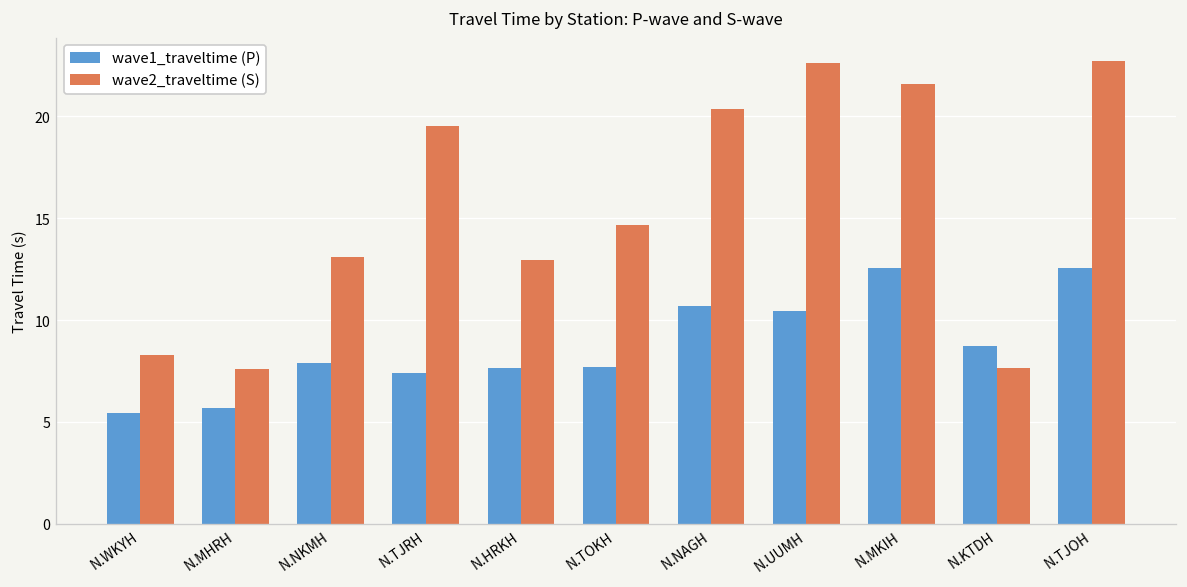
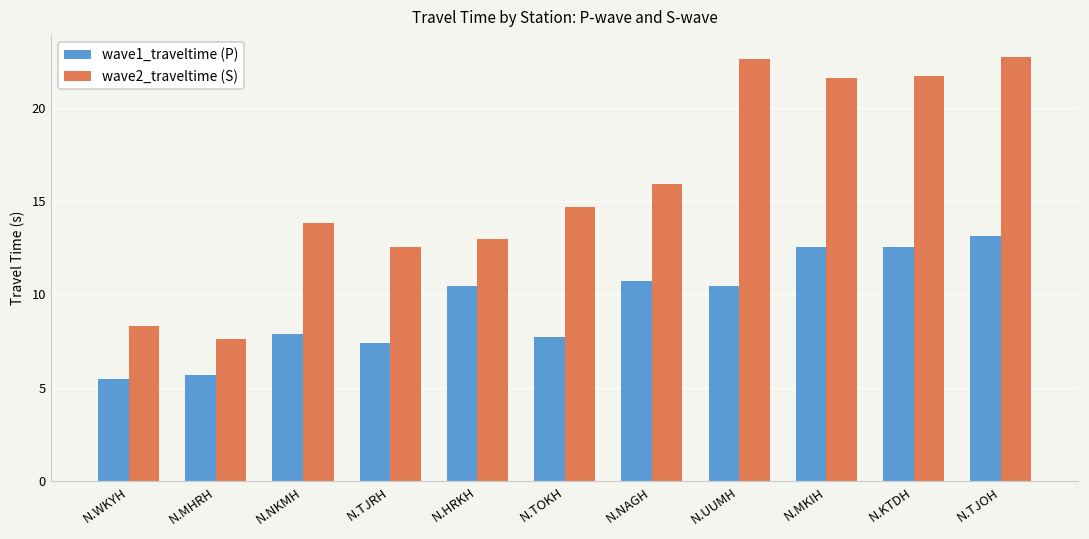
wave2_traveltime (S), N.NKMH: 13.1 -> 13.8
wave2_traveltime (S), N.TJRH: 19.5 -> 12.5
wave1_traveltime (P), N.HRKH: 7.7 -> 10.5
wave2_traveltime (S), N.NAGH: 20.3 -> 15.9
wave1_traveltime (P), N.KTDH: 8.8 -> 12.6
wave2_traveltime (S), N.KTDH: 7.7 -> 21.7
wave1_traveltime (P), N.TJOH: 12.6 -> 13.1
